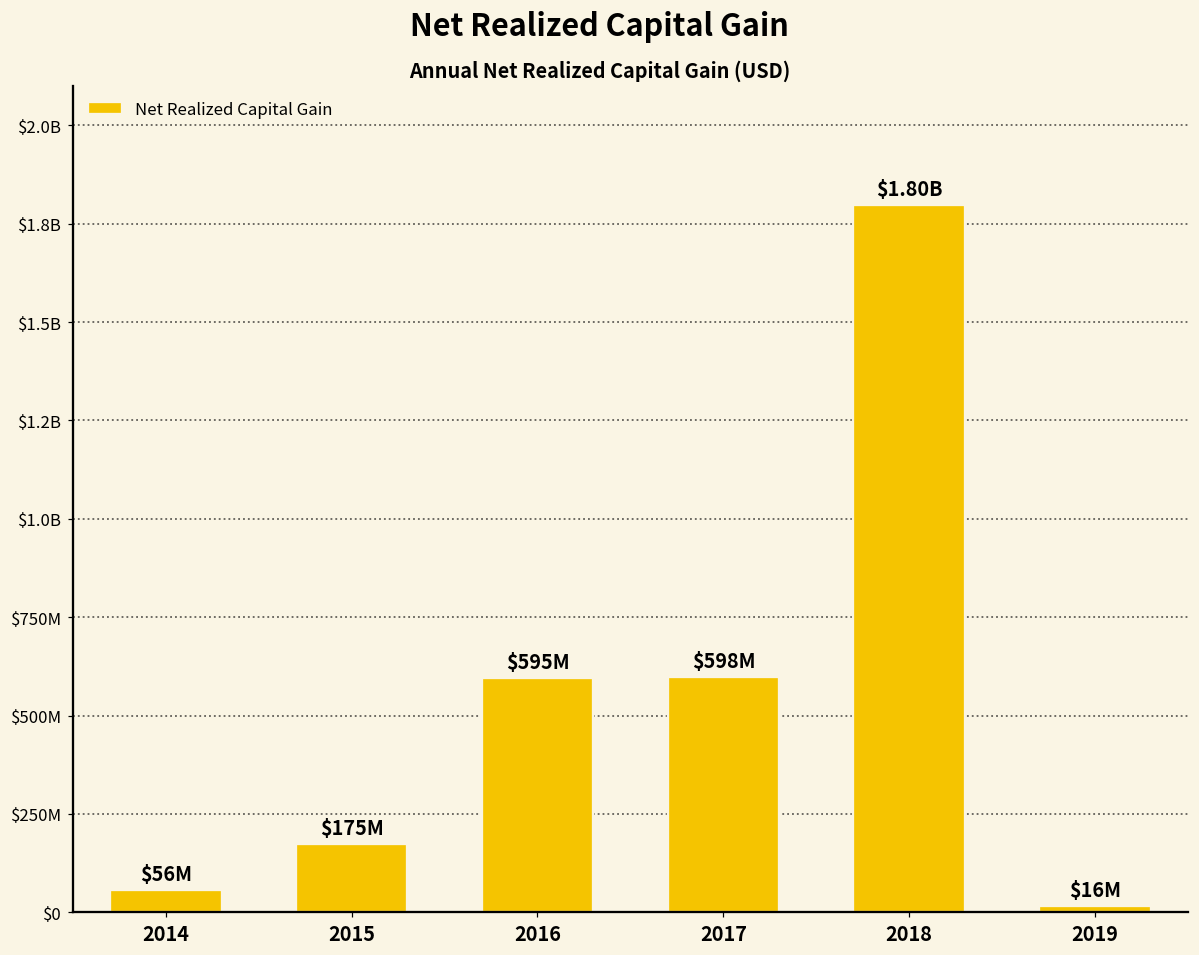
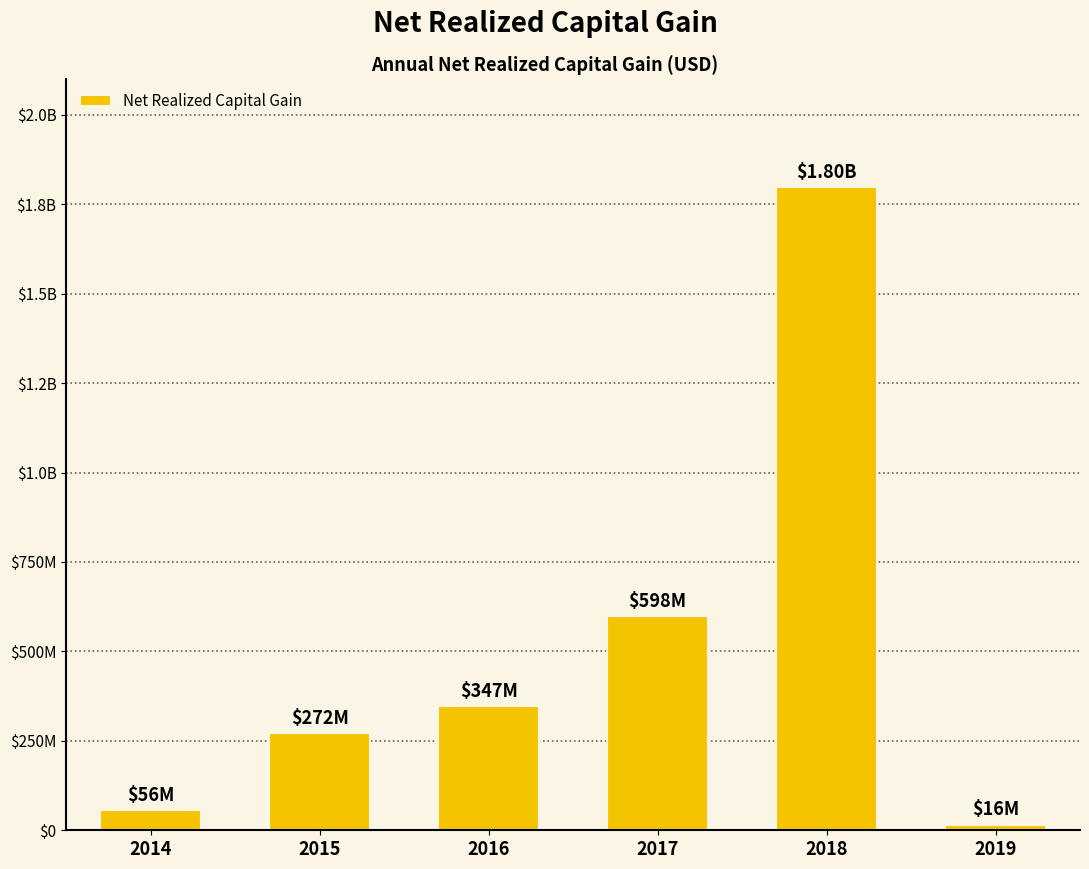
2015: $175M -> $272M
2016: $595M -> $347M
